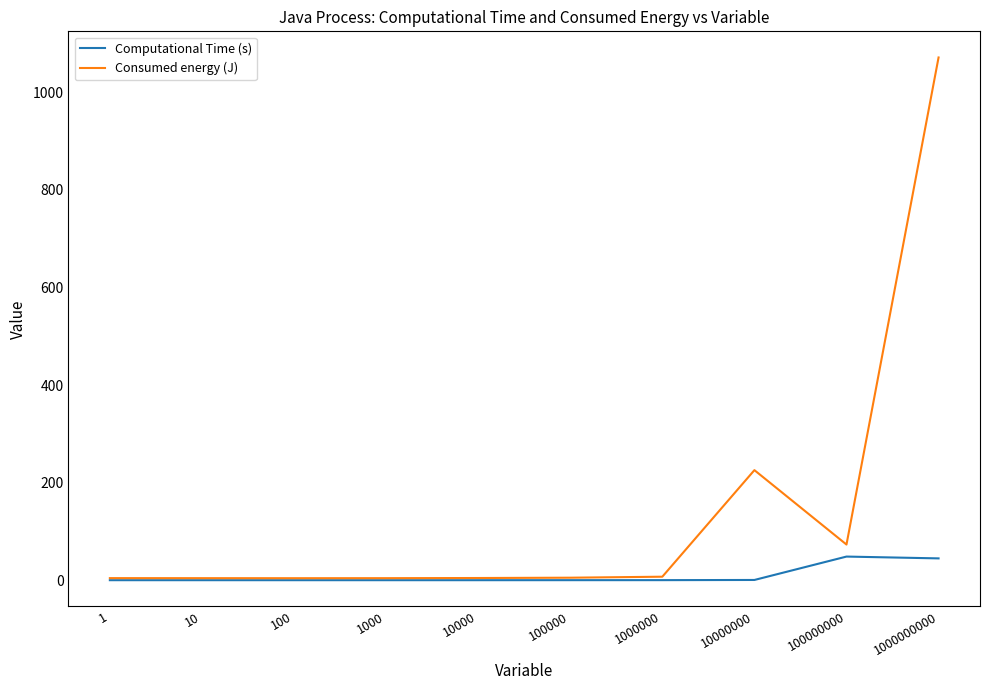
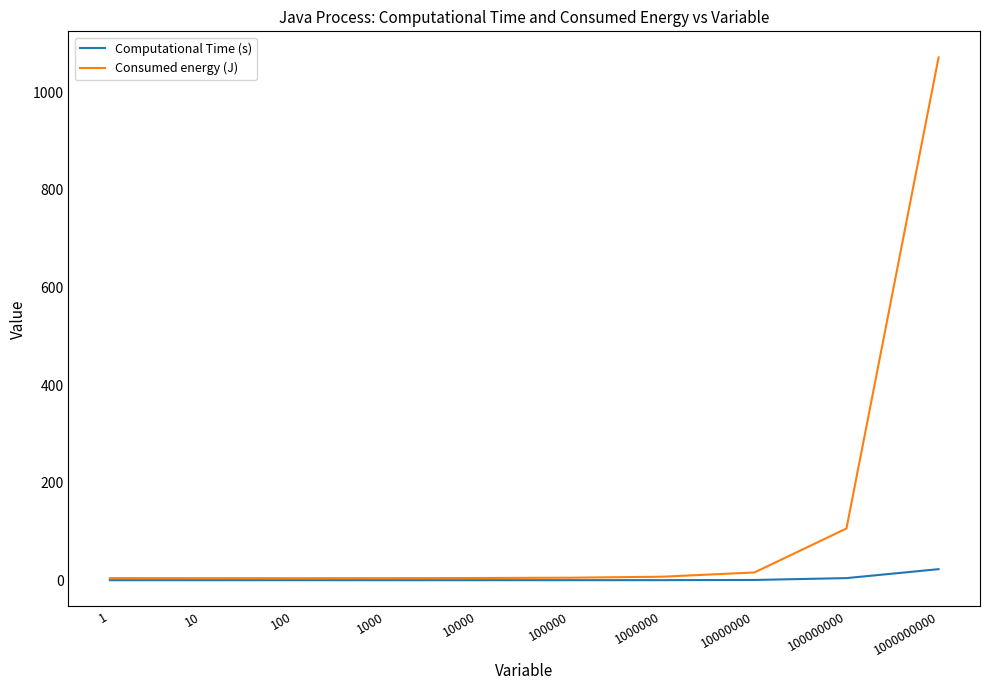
Consumed energy (J), 10000000: 230 -> 20
Computational Time (s), 100000000: 50 -> 0
Consumed energy (J), 100000000: 70 -> 110
Computational Time (s), 1000000000: 40 -> 20
